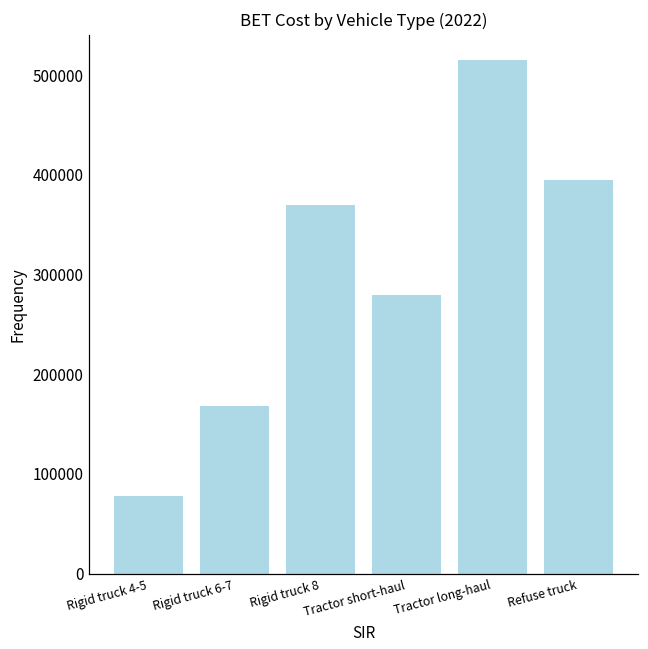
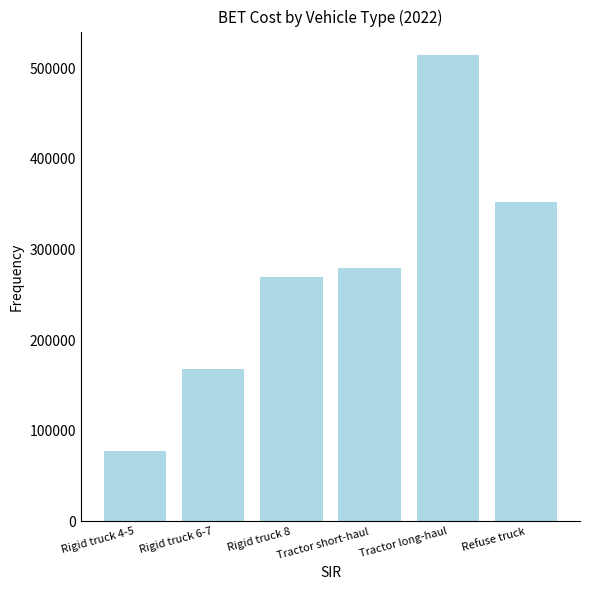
Rigid truck 8: 370000 -> 270000
Refuse truck: 400000 -> 350000
